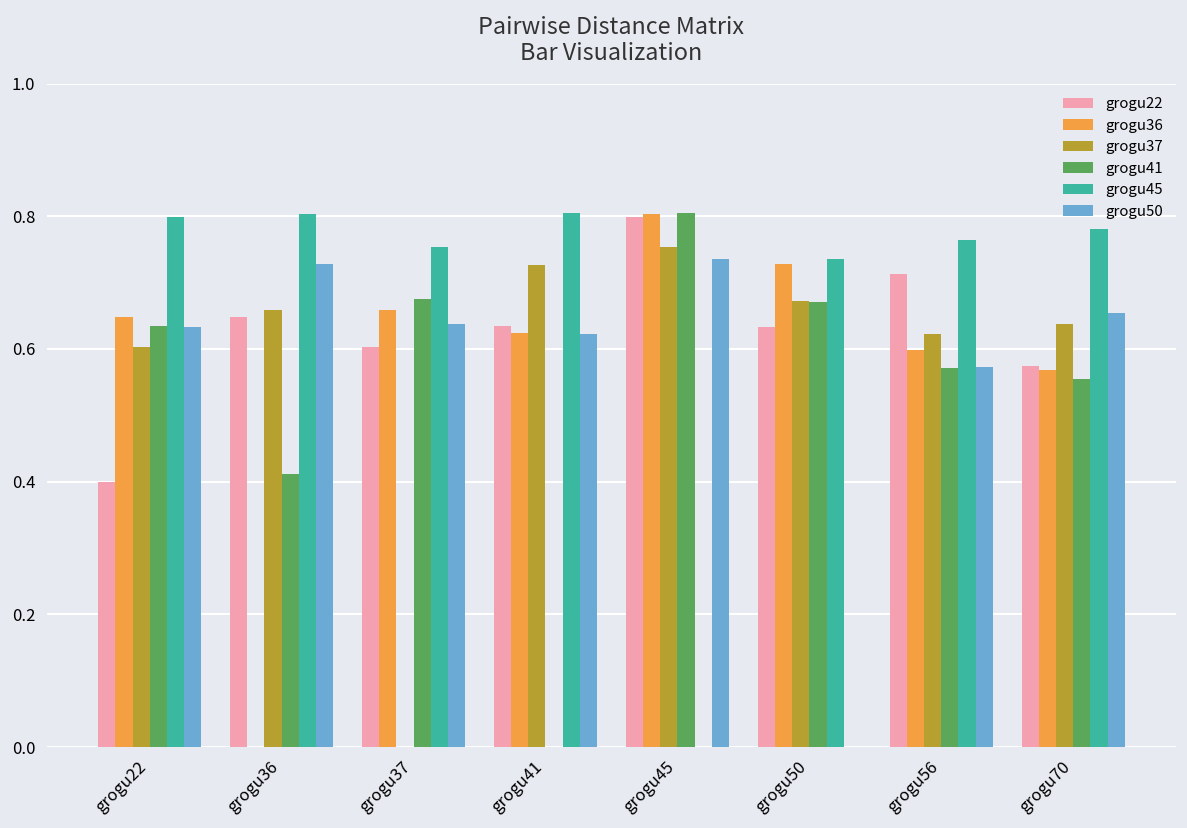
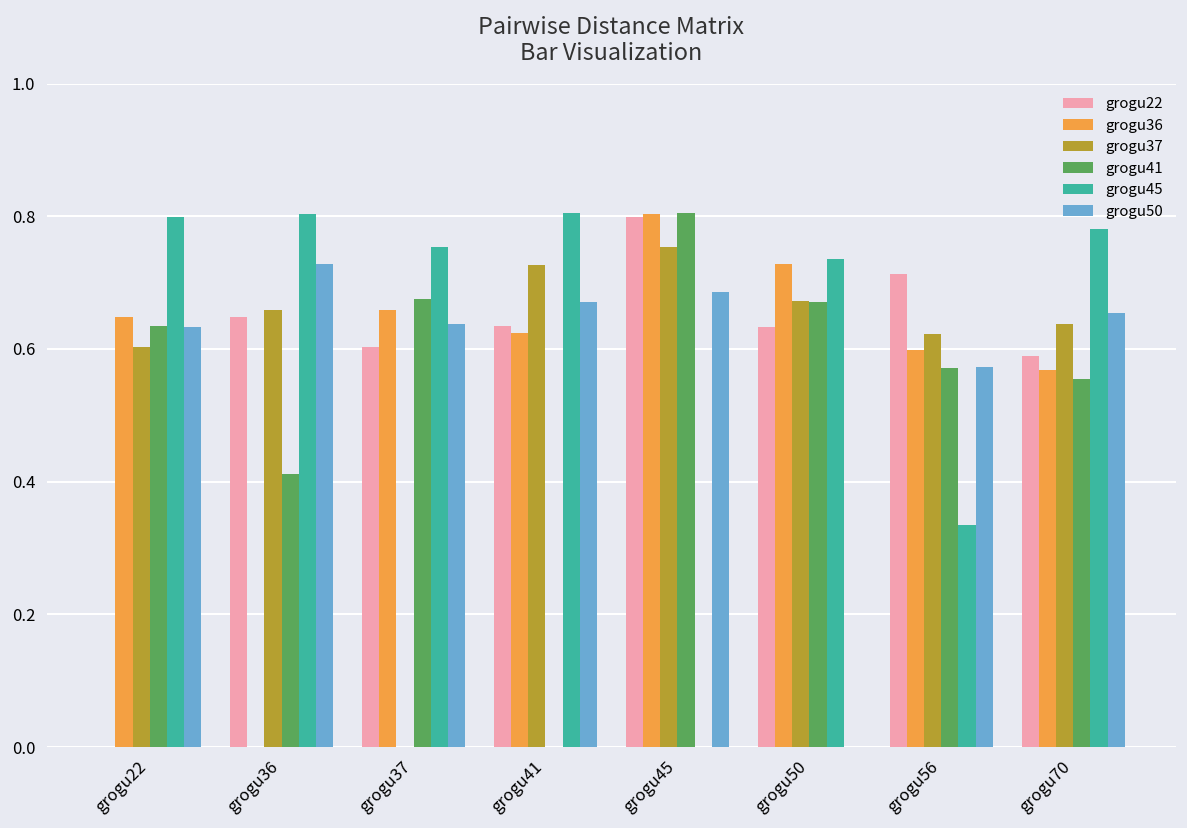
grogu22, grogu22: 0.4 -> 0.0
grogu50, grogu41: 0.62 -> 0.67
grogu50, grogu45: 0.74 -> 0.69
grogu45, grogu56: 0.76 -> 0.33
grogu22, grogu70: 0.57 -> 0.59
